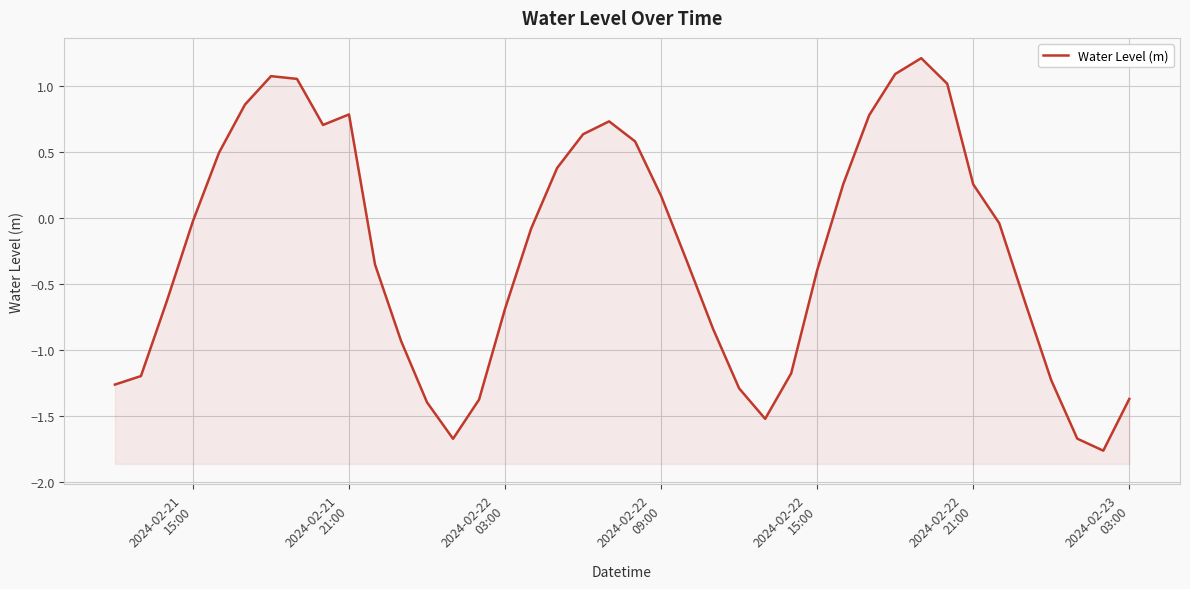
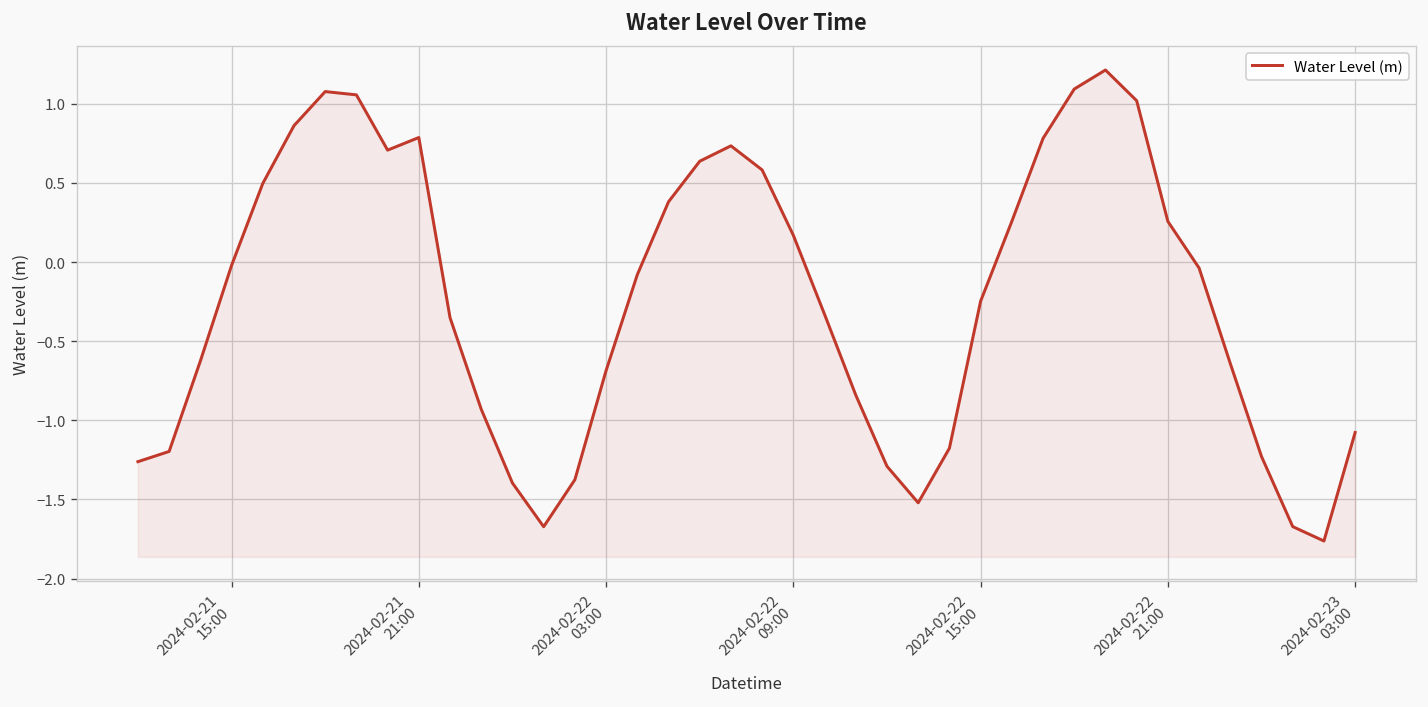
2024-02-22 15:00: -0.39 -> -0.25
2024-02-23 03:00: -1.37 -> -1.08
